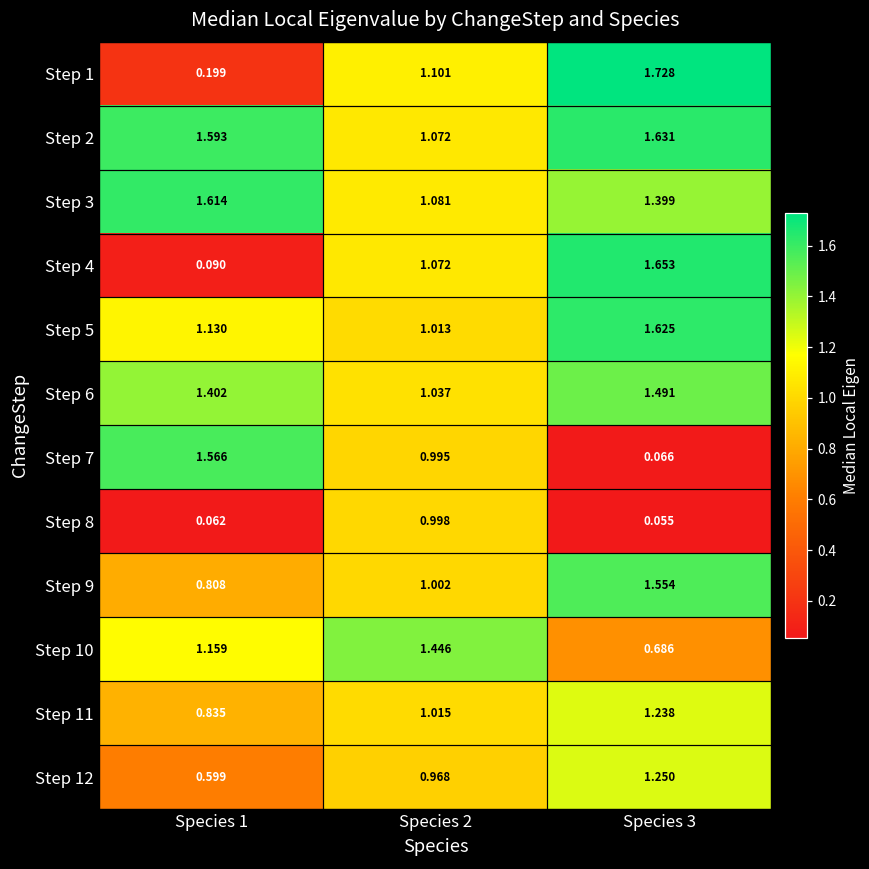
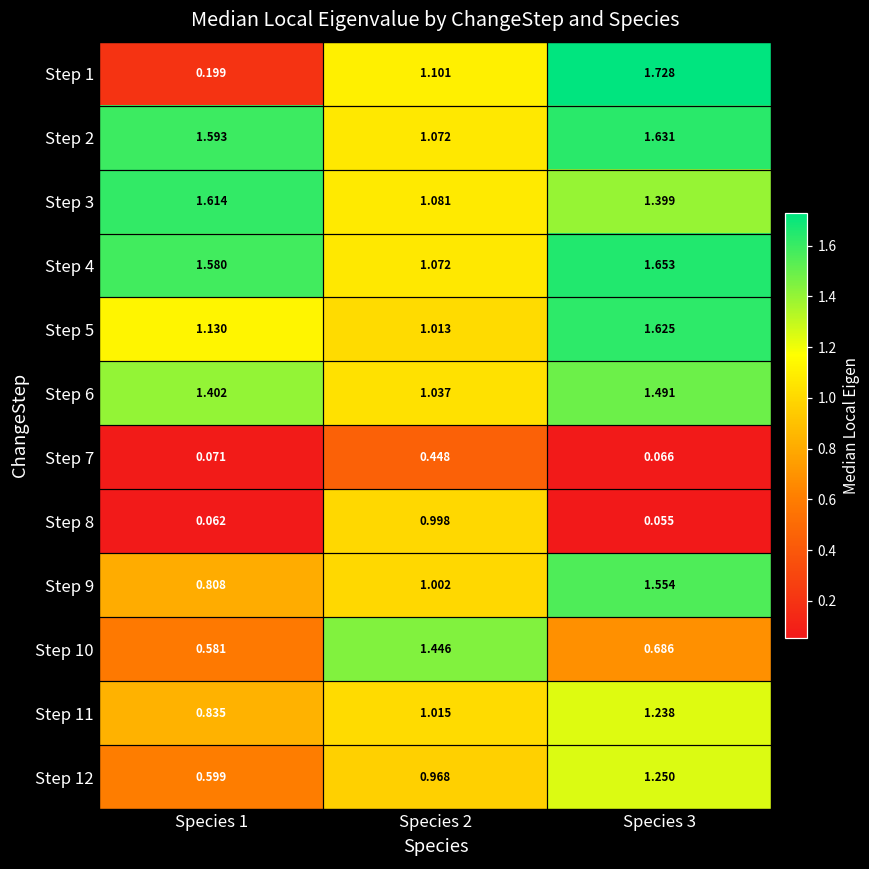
Step 4, Species 1: 0.090 -> 1.580
Step 7, Species 1: 1.566 -> 0.071
Step 7, Species 2: 0.995 -> 0.448
Step 10, Species 1: 1.159 -> 0.581
